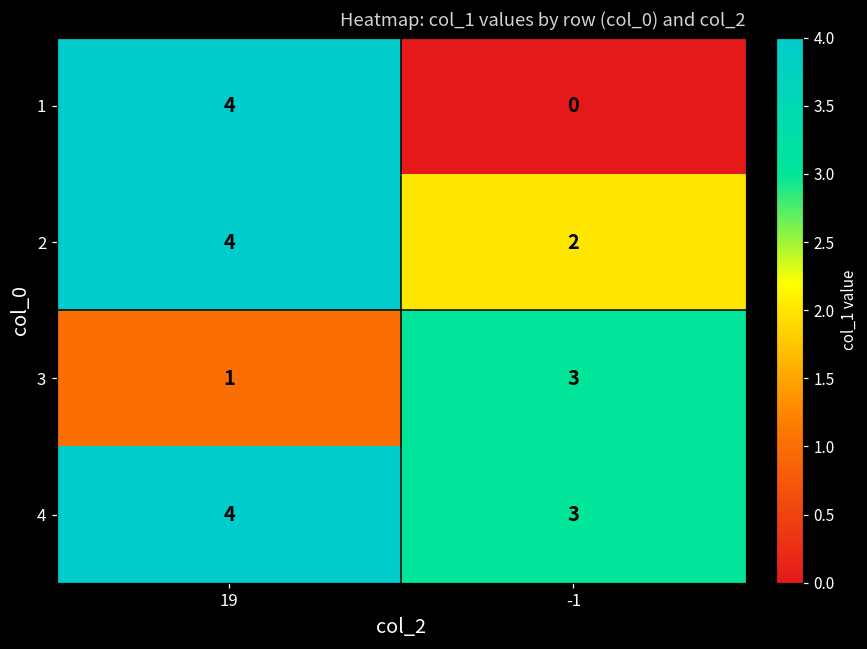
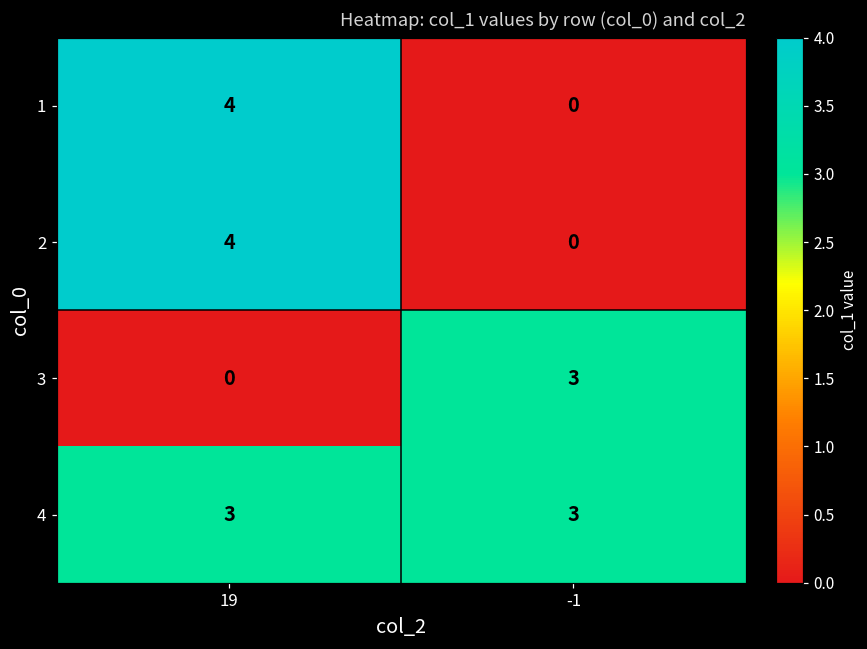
2, -1: 2 -> 0
3, 19: 1 -> 0
4, 19: 4 -> 3
